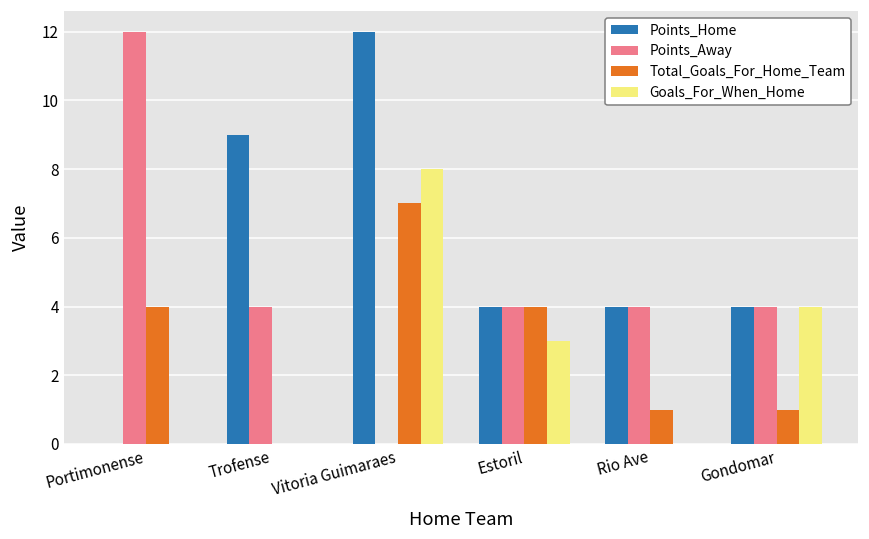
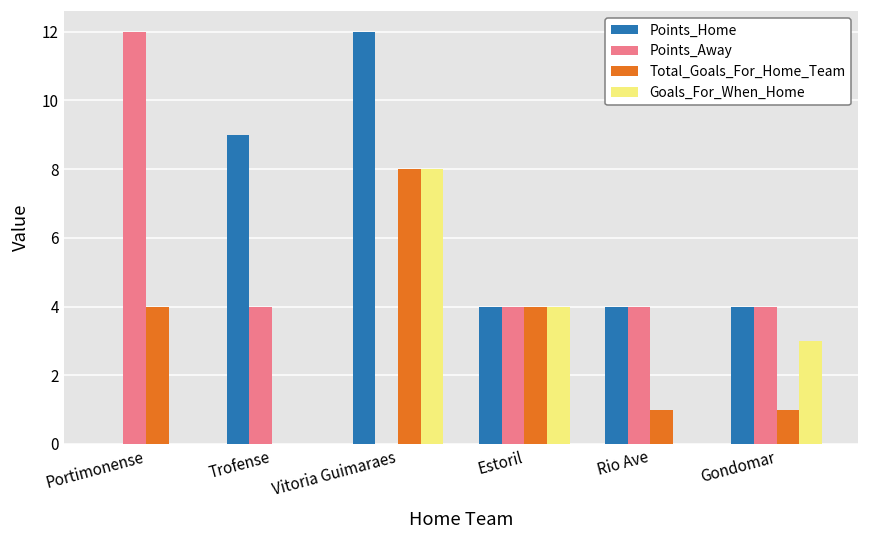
Total_Goals_For_Home_Team, Vitoria Guimaraes: 7 -> 8
Goals_For_When_Home, Estoril: 3 -> 4
Goals_For_When_Home, Gondomar: 4 -> 3
